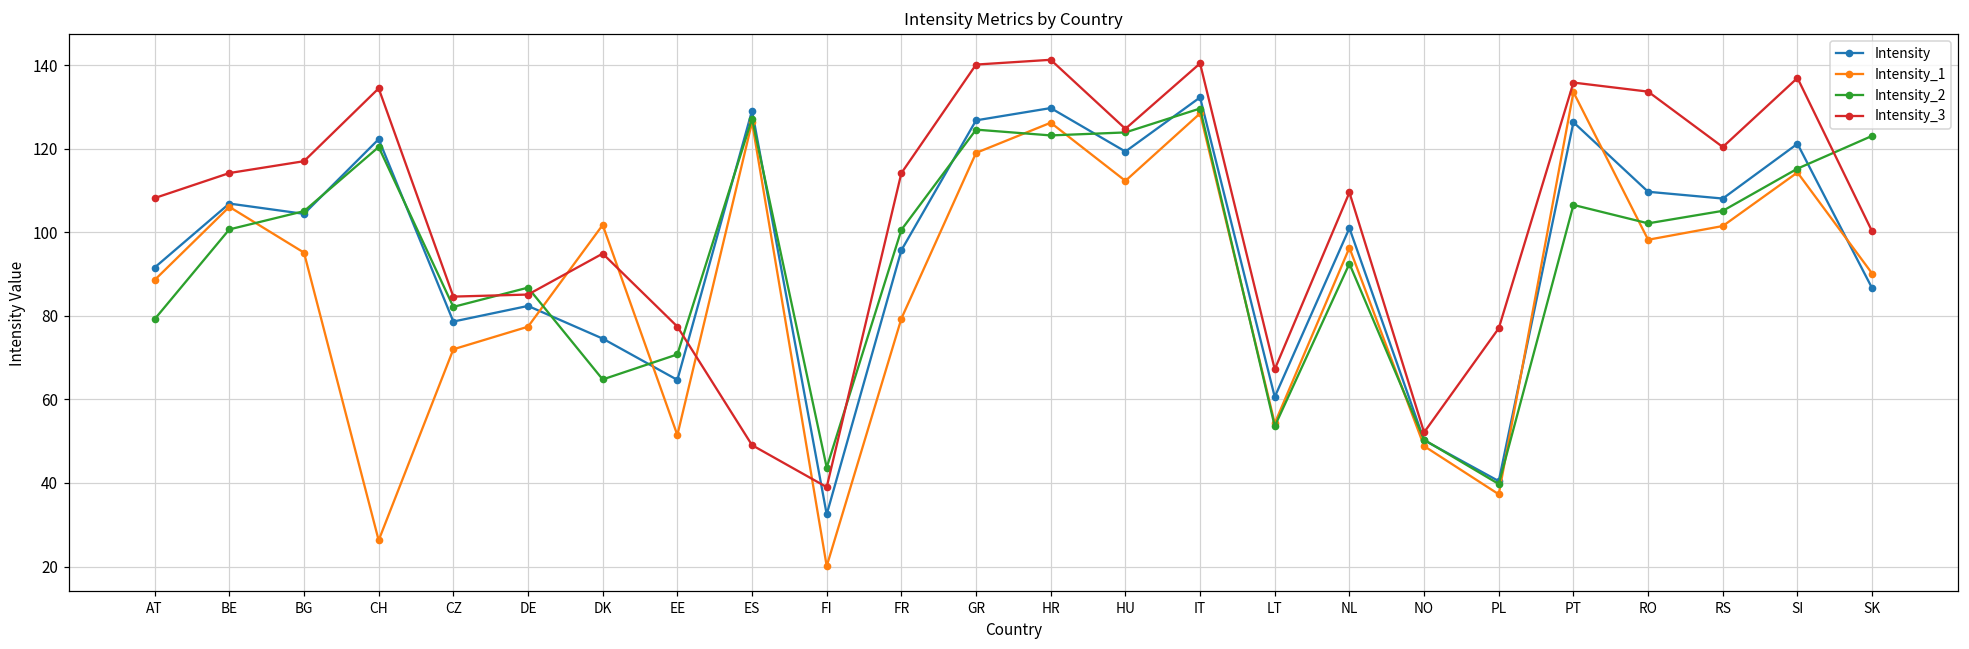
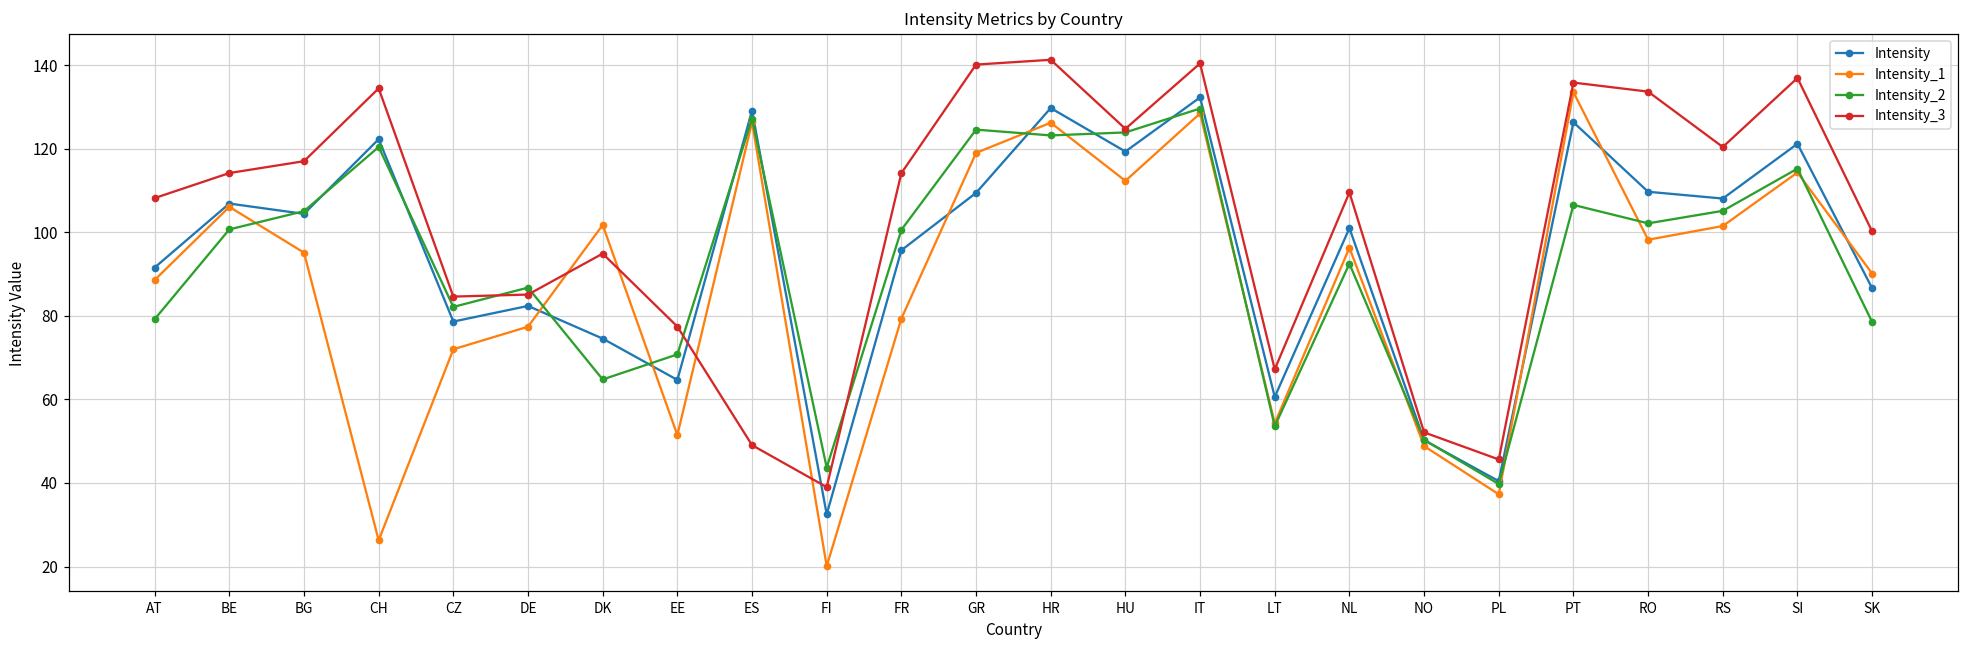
Intensity, GR: 127 -> 109
Intensity_3, PL: 77 -> 46
Intensity_2, SK: 123 -> 79
